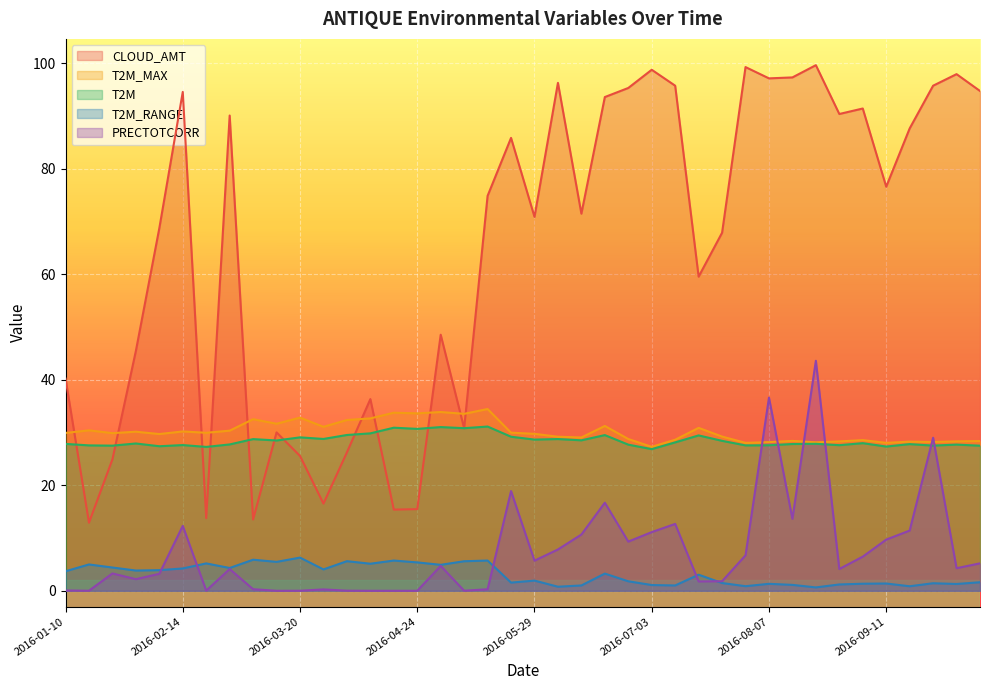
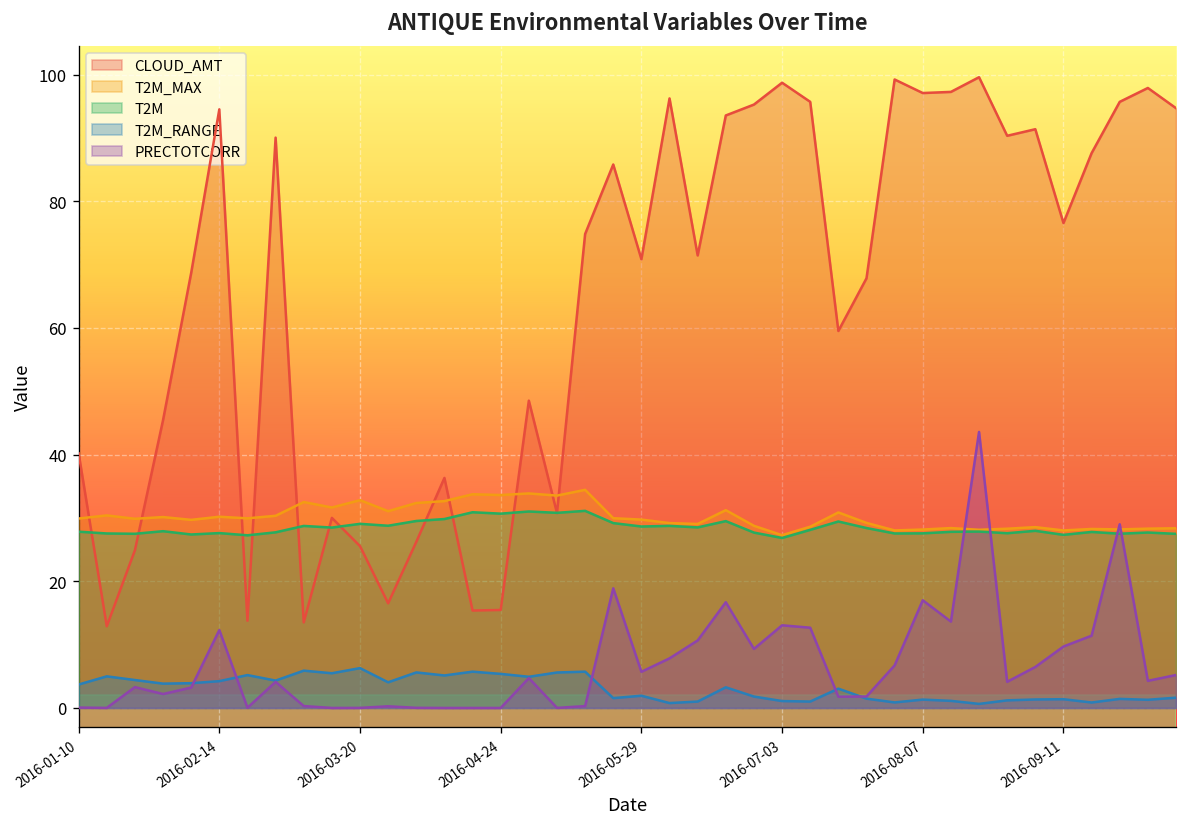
PRECTOTCORR, 2016-07-03: 11 -> 13
PRECTOTCORR, 2016-08-07: 37 -> 17
